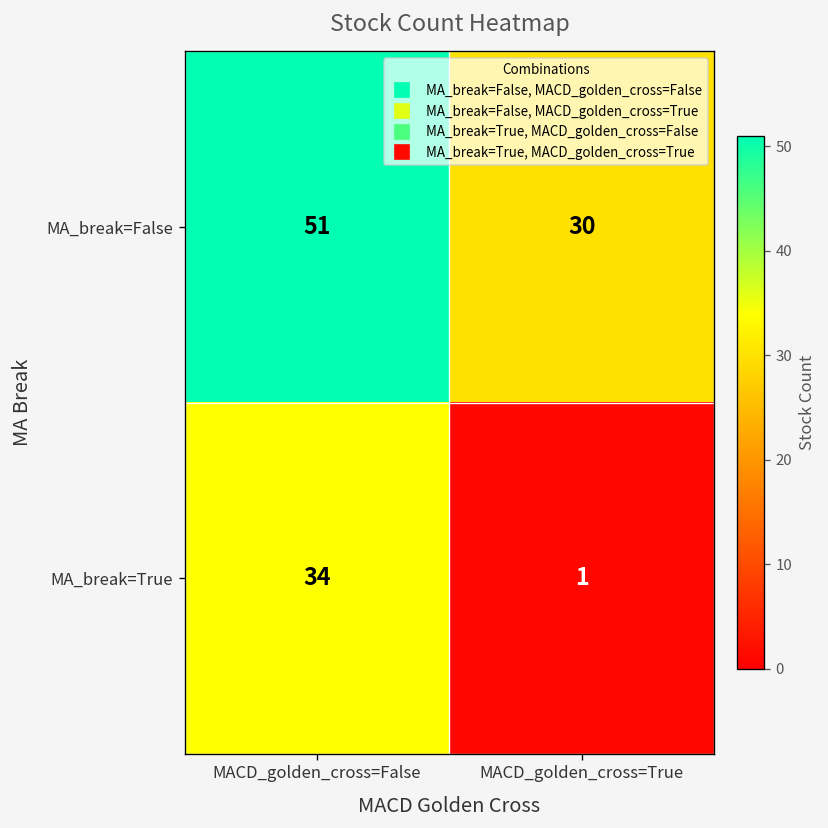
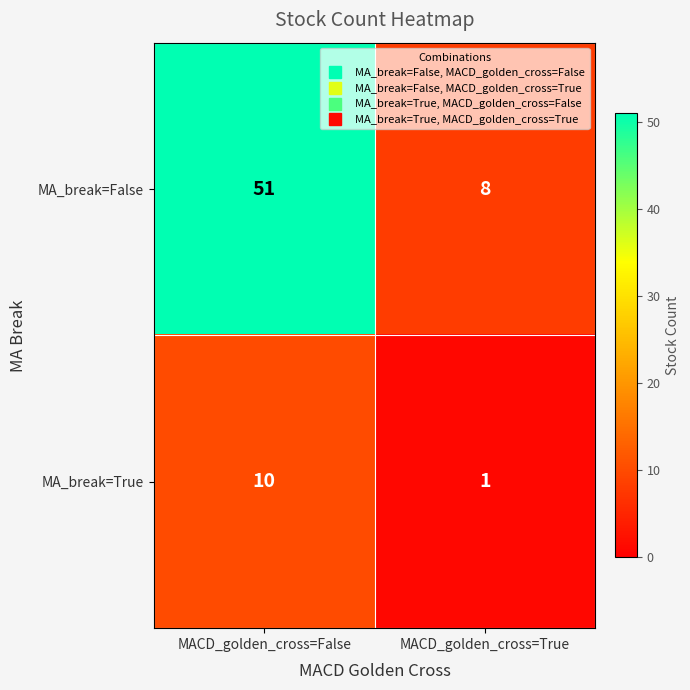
MA_break=False, MACD_golden_cross=True: 30 -> 8
MA_break=True, MACD_golden_cross=False: 34 -> 10
